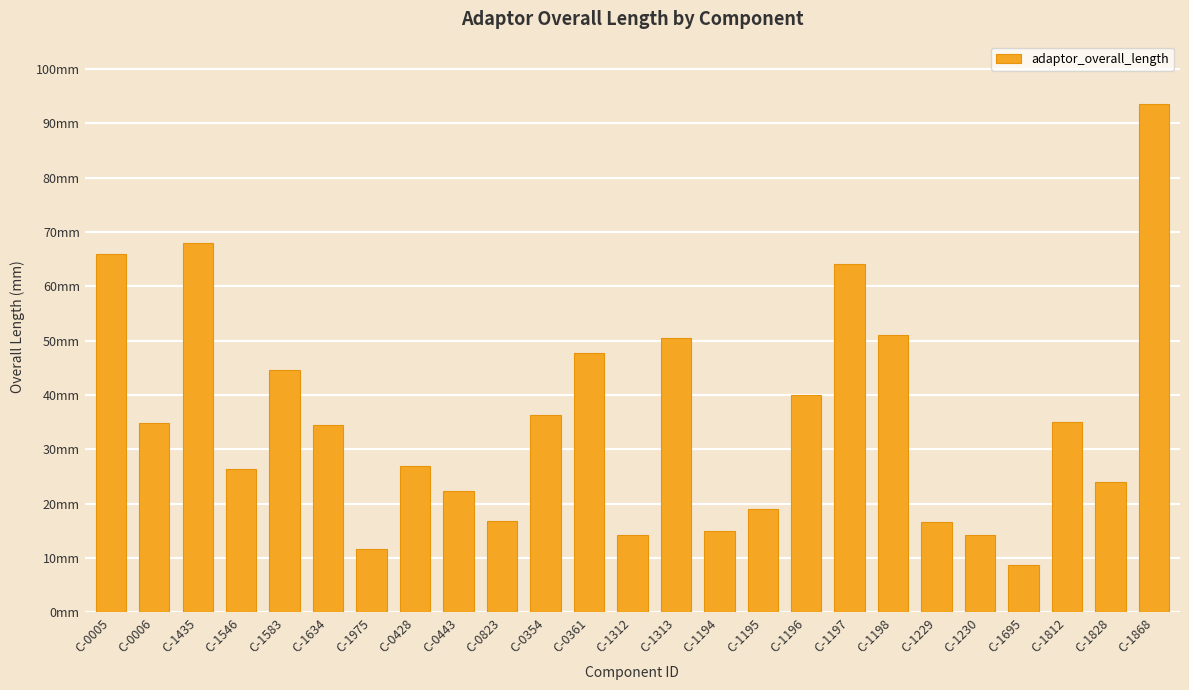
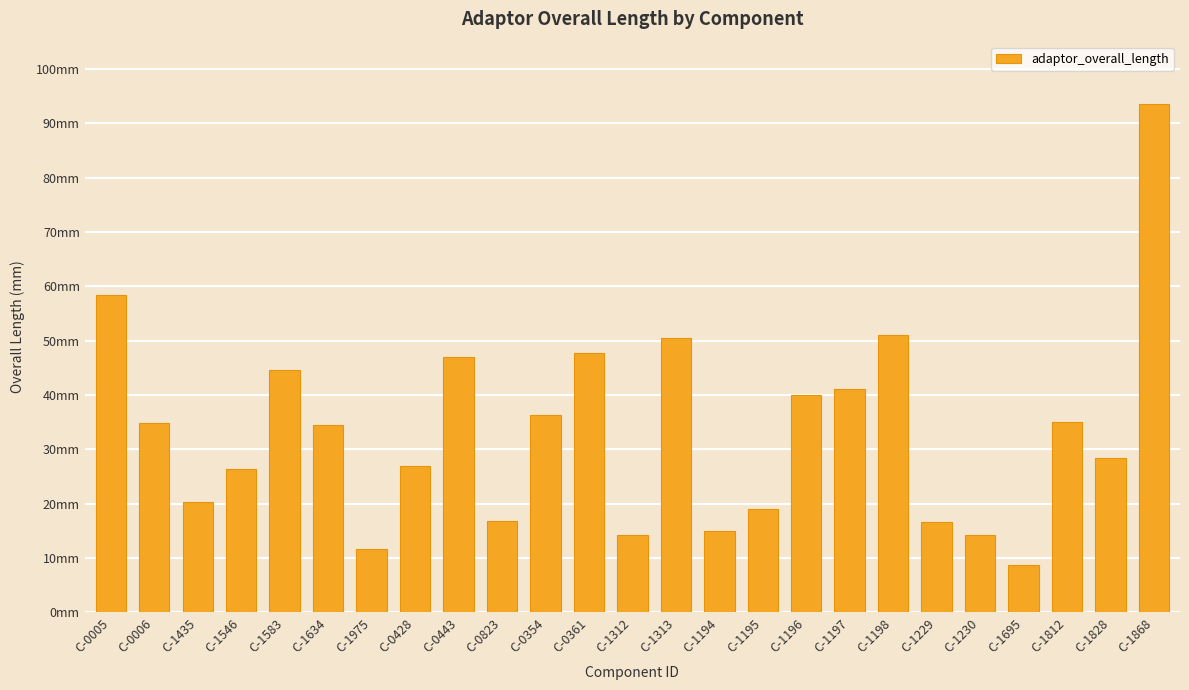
C-0005: 66mm -> 58mm
C-1435: 68mm -> 20mm
C-0443: 22mm -> 47mm
C-1197: 64mm -> 41mm
C-1828: 24mm -> 28mm
